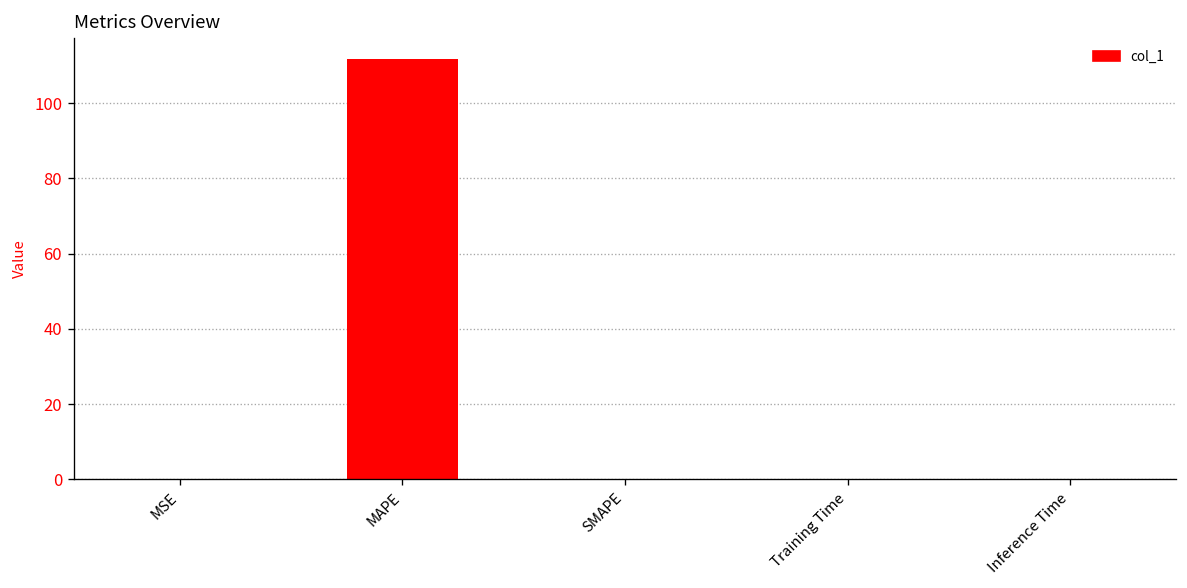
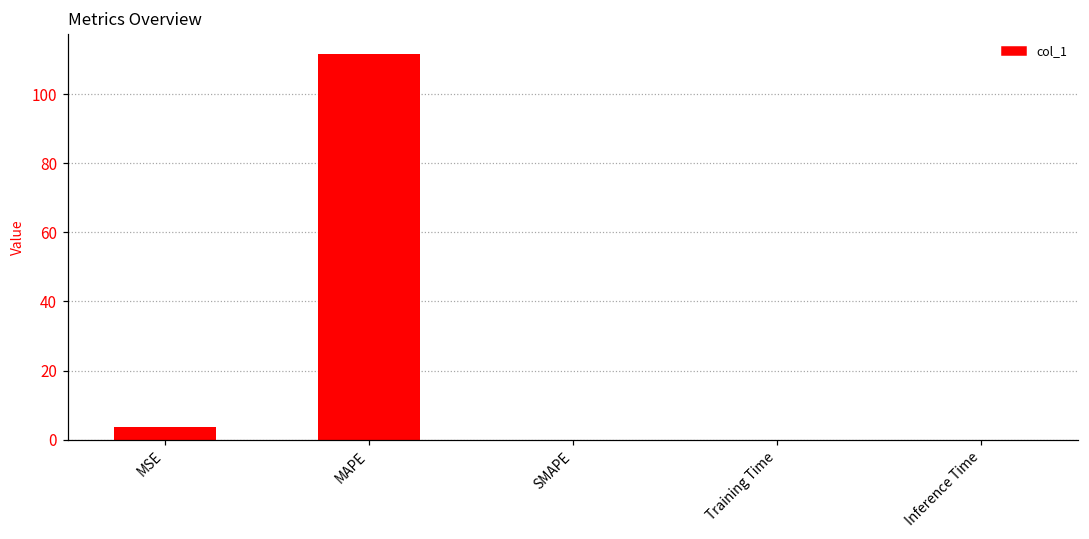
MSE: 0 -> 4
